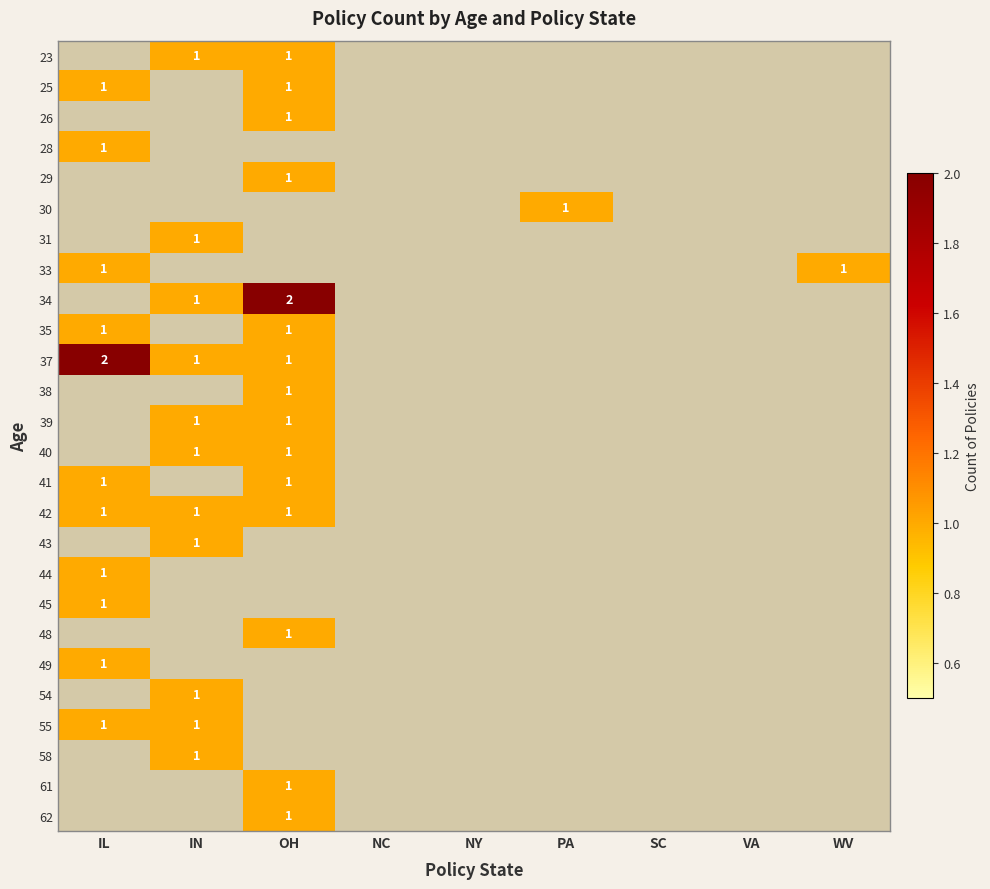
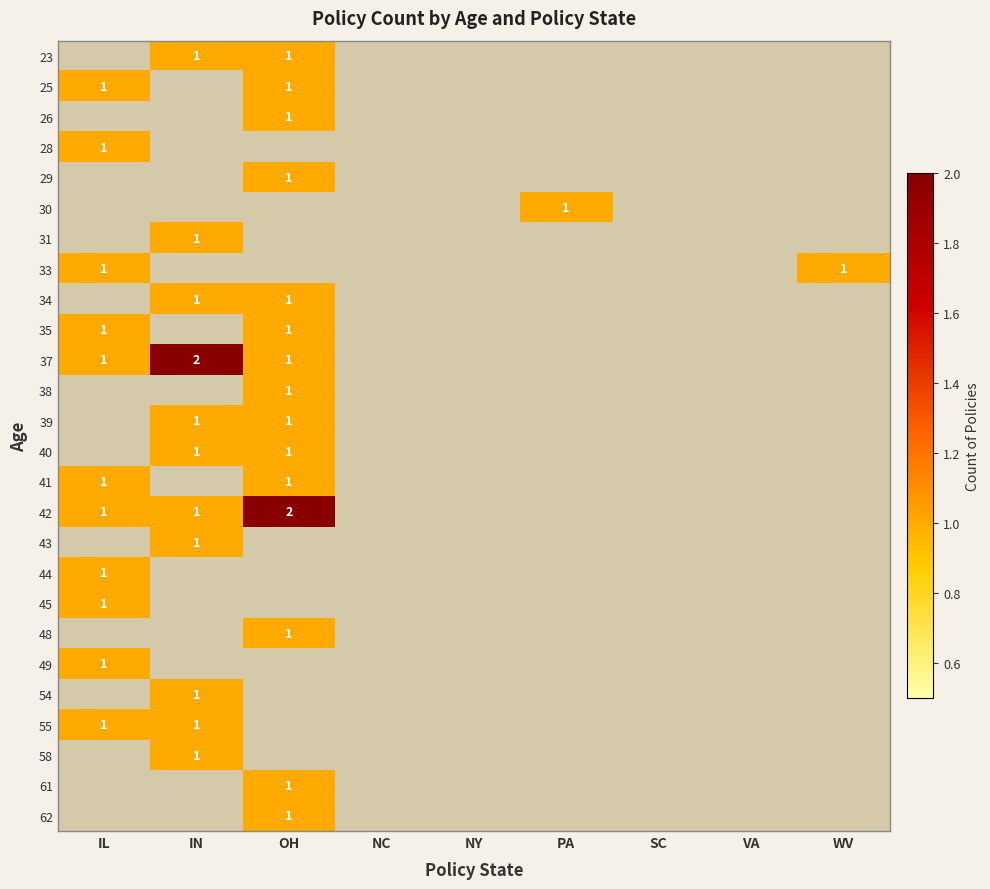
34, OH: 2 -> 1
37, IL: 2 -> 1
37, IN: 1 -> 2
42, OH: 1 -> 2
